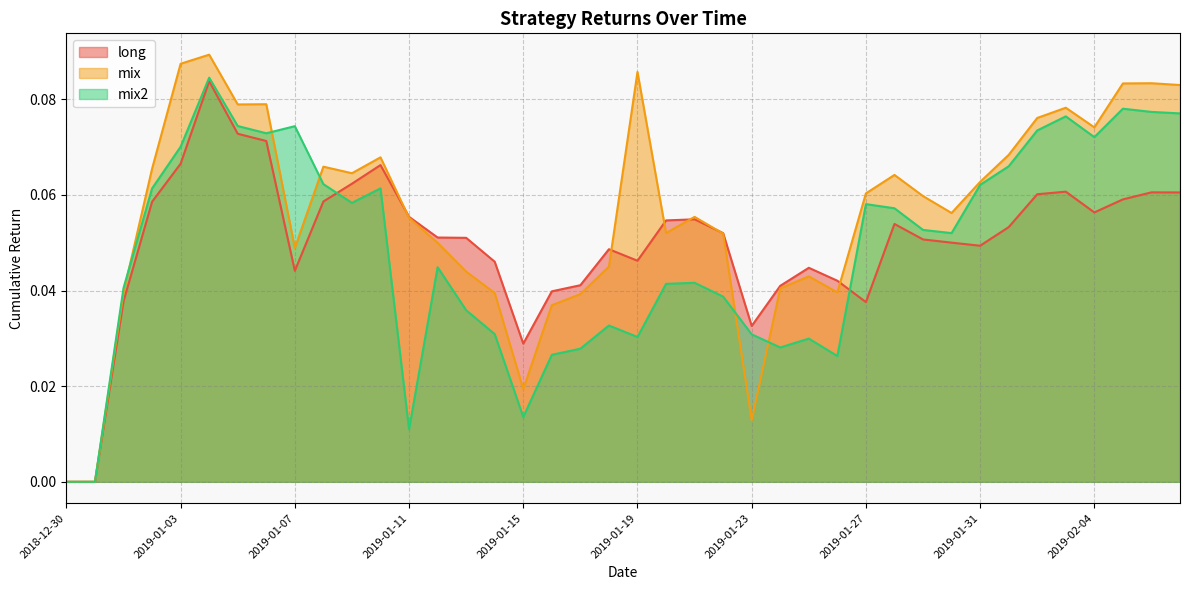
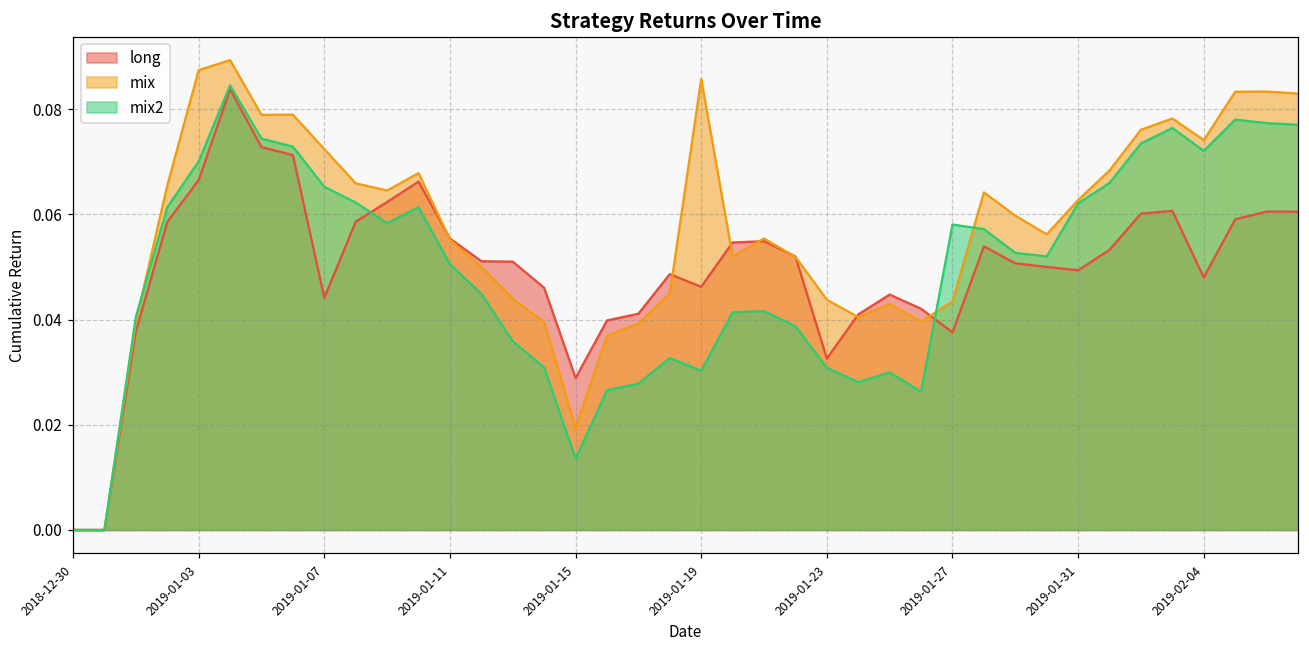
mix, 2019-01-07: 0.049 -> 0.072
mix2, 2019-01-07: 0.074 -> 0.065
mix2, 2019-01-11: 0.011 -> 0.051
mix, 2019-01-23: 0.013 -> 0.044
mix, 2019-01-27: 0.060 -> 0.043
long, 2019-02-04: 0.056 -> 0.048
